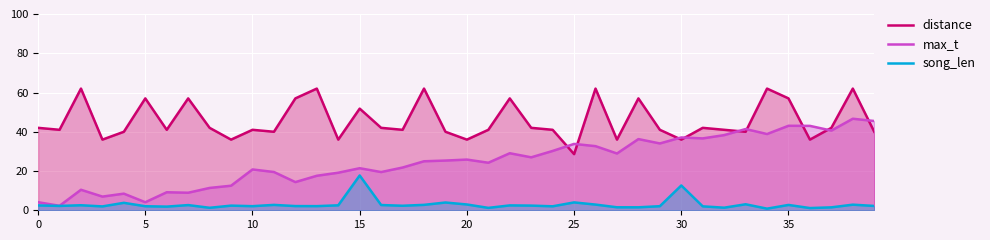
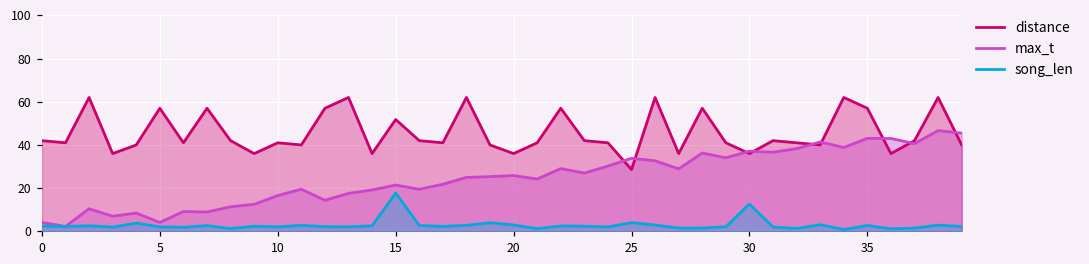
max_t, 10: 21 -> 17
